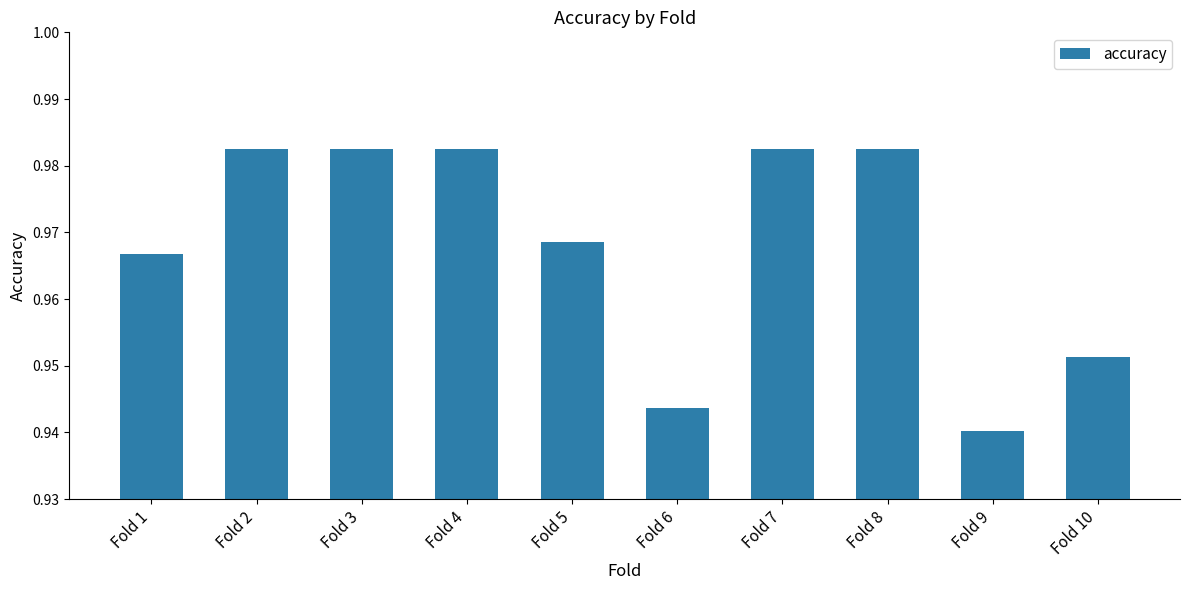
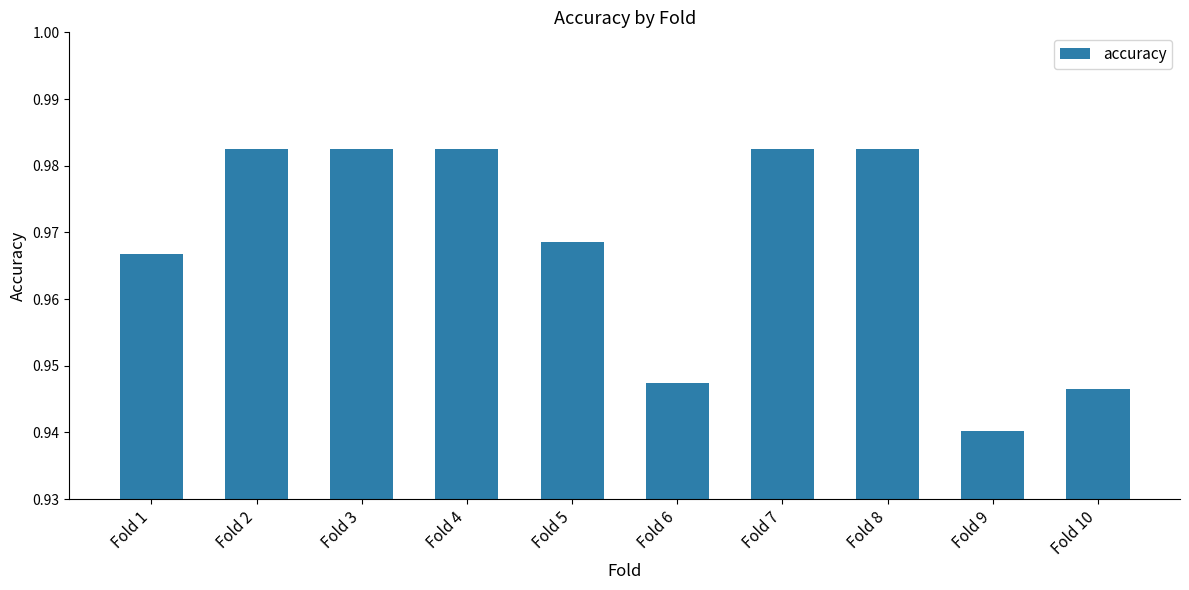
Fold 6: 0.944 -> 0.947
Fold 10: 0.951 -> 0.946
